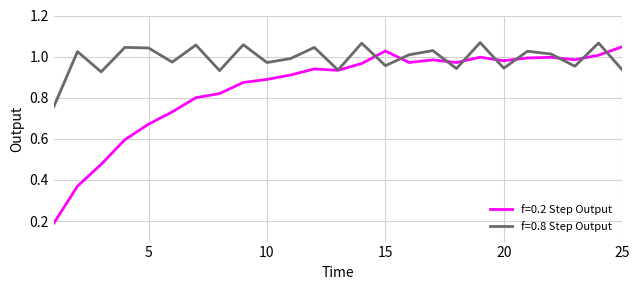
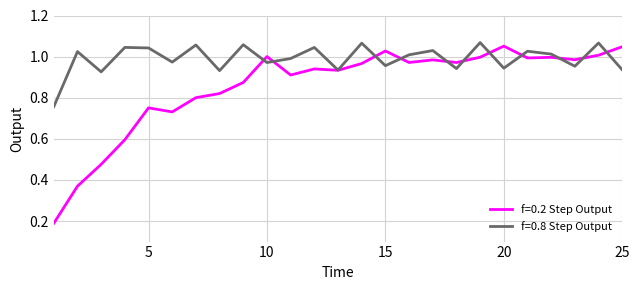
f=0.2 Step Output, 5: 0.67 -> 0.75
f=0.2 Step Output, 10: 0.89 -> 1.00
f=0.2 Step Output, 20: 0.98 -> 1.05
